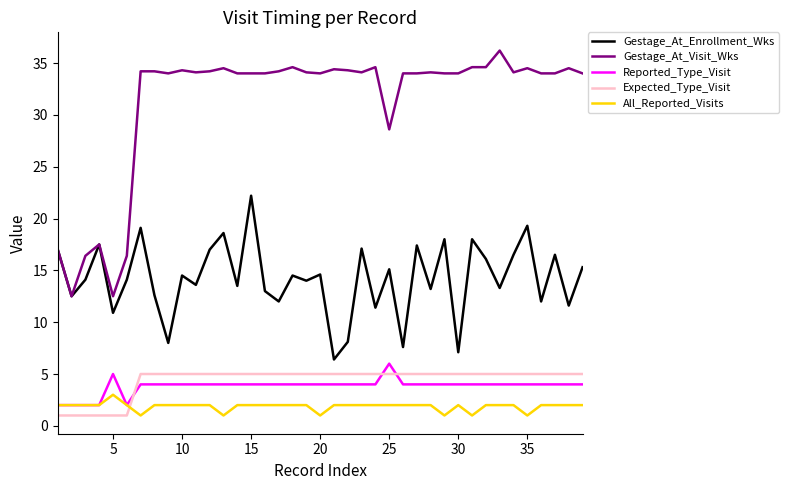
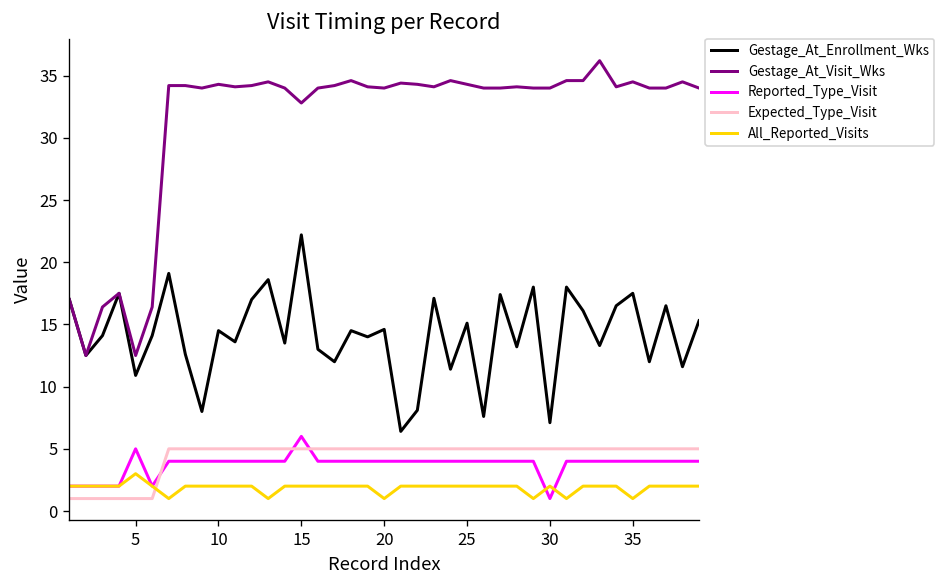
Gestage_At_Visit_Wks, 15: 34.0 -> 32.8
Reported_Type_Visit, 15: 4 -> 6
Gestage_At_Visit_Wks, 25: 28.6 -> 34.3
Reported_Type_Visit, 25: 6 -> 4
Reported_Type_Visit, 30: 4 -> 1
Gestage_At_Enrollment_Wks, 35: 19.3 -> 17.5
